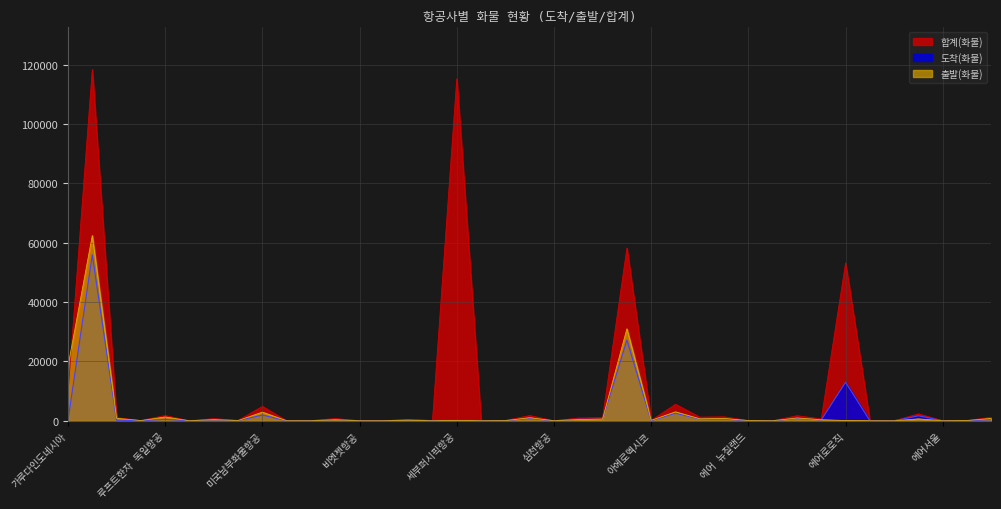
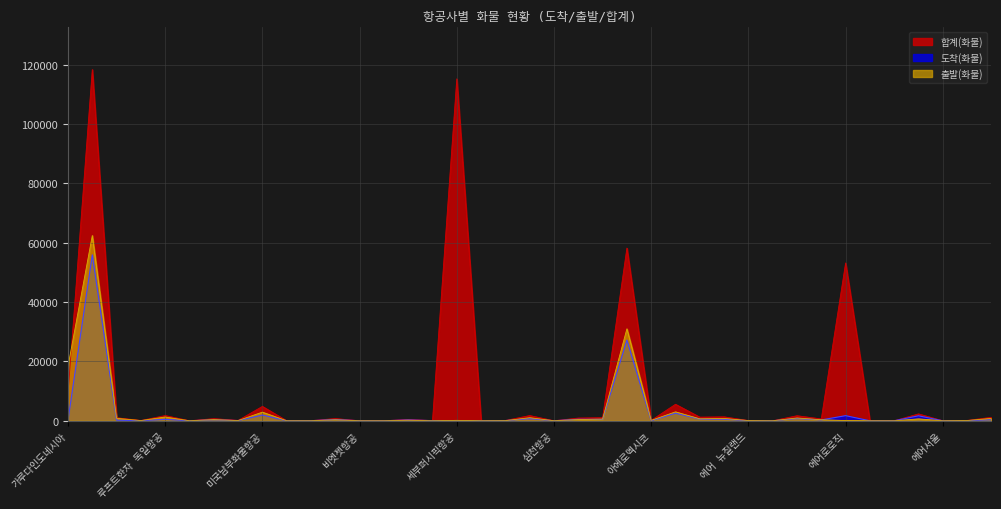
도착(화물), 에어로로직: 13000 -> 2000
